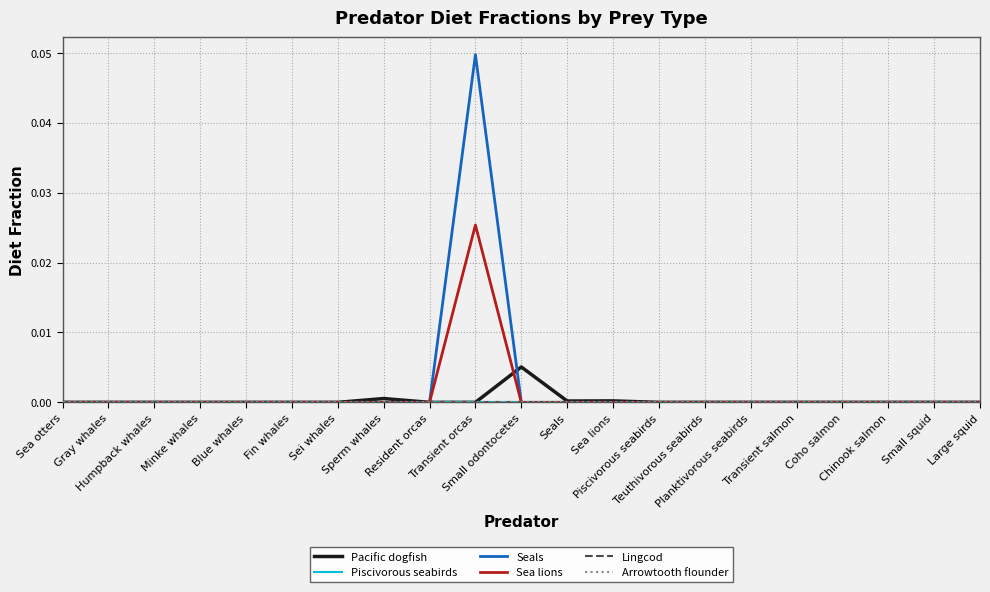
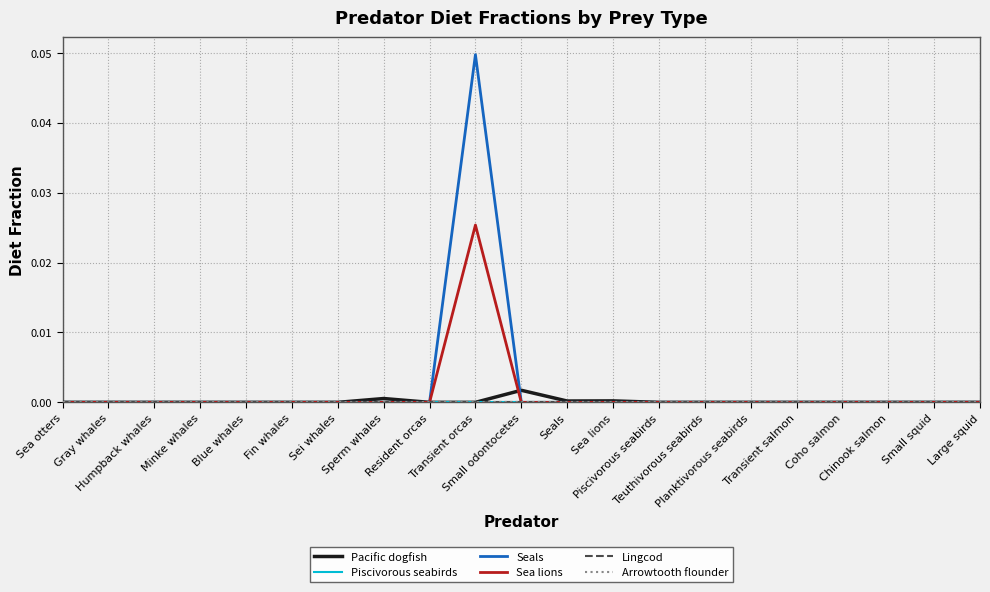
Pacific dogfish, Small odontocetes: 0.005 -> 0.002
